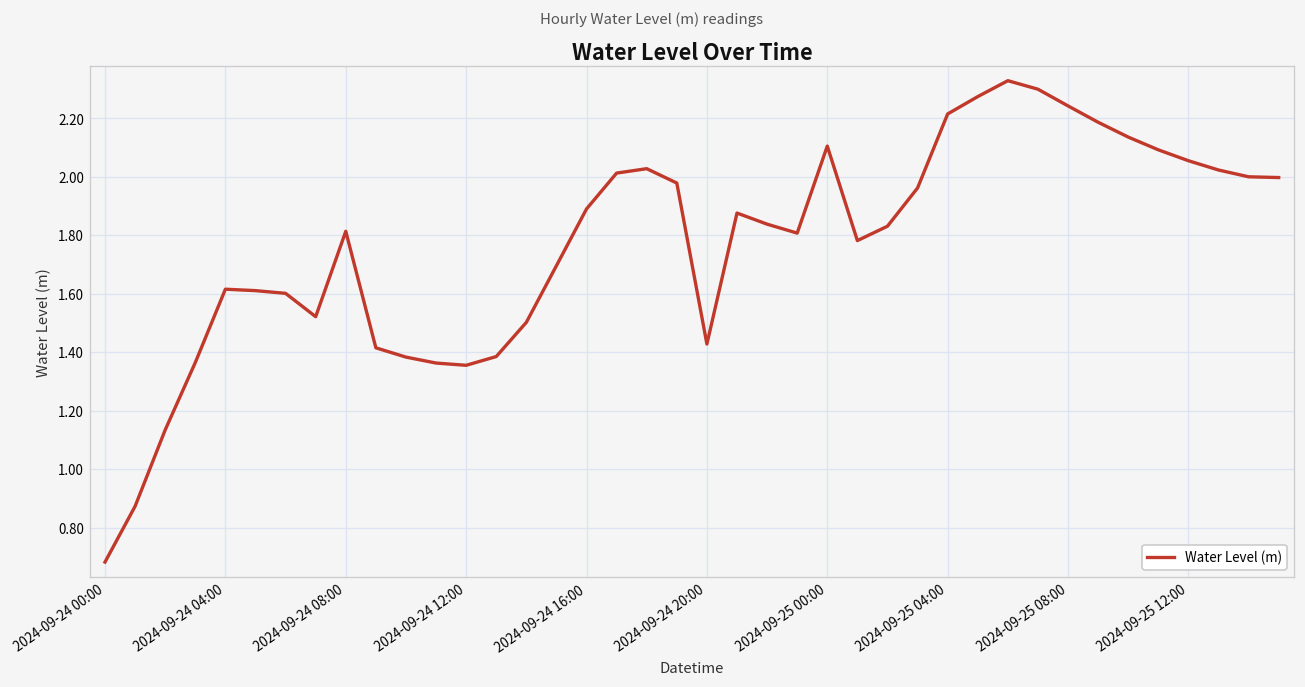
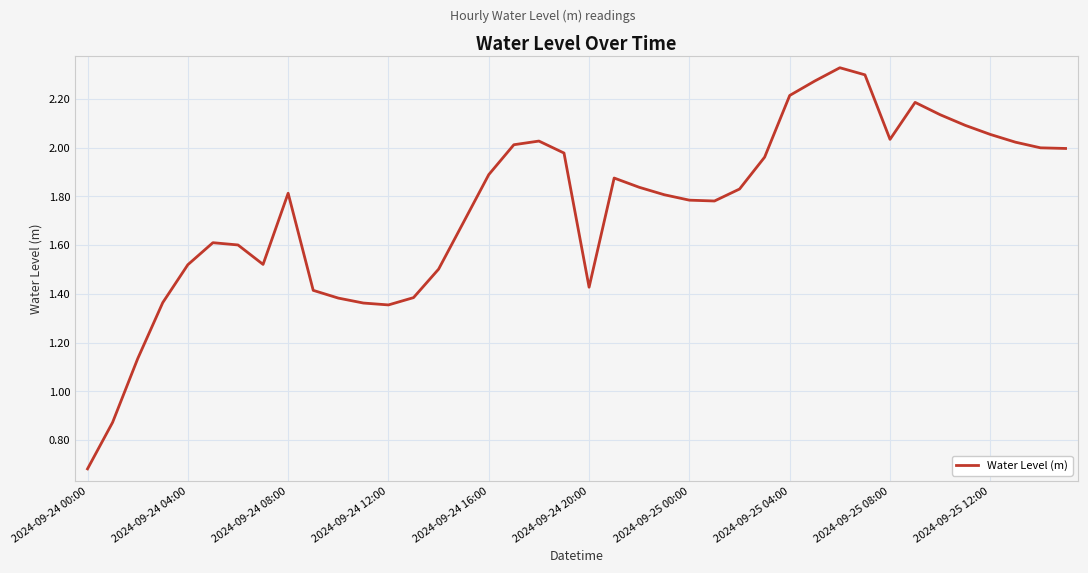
2024-09-24 04:00: 1.61 -> 1.52
2024-09-25 00:00: 2.10 -> 1.78
2024-09-25 08:00: 2.24 -> 2.03
